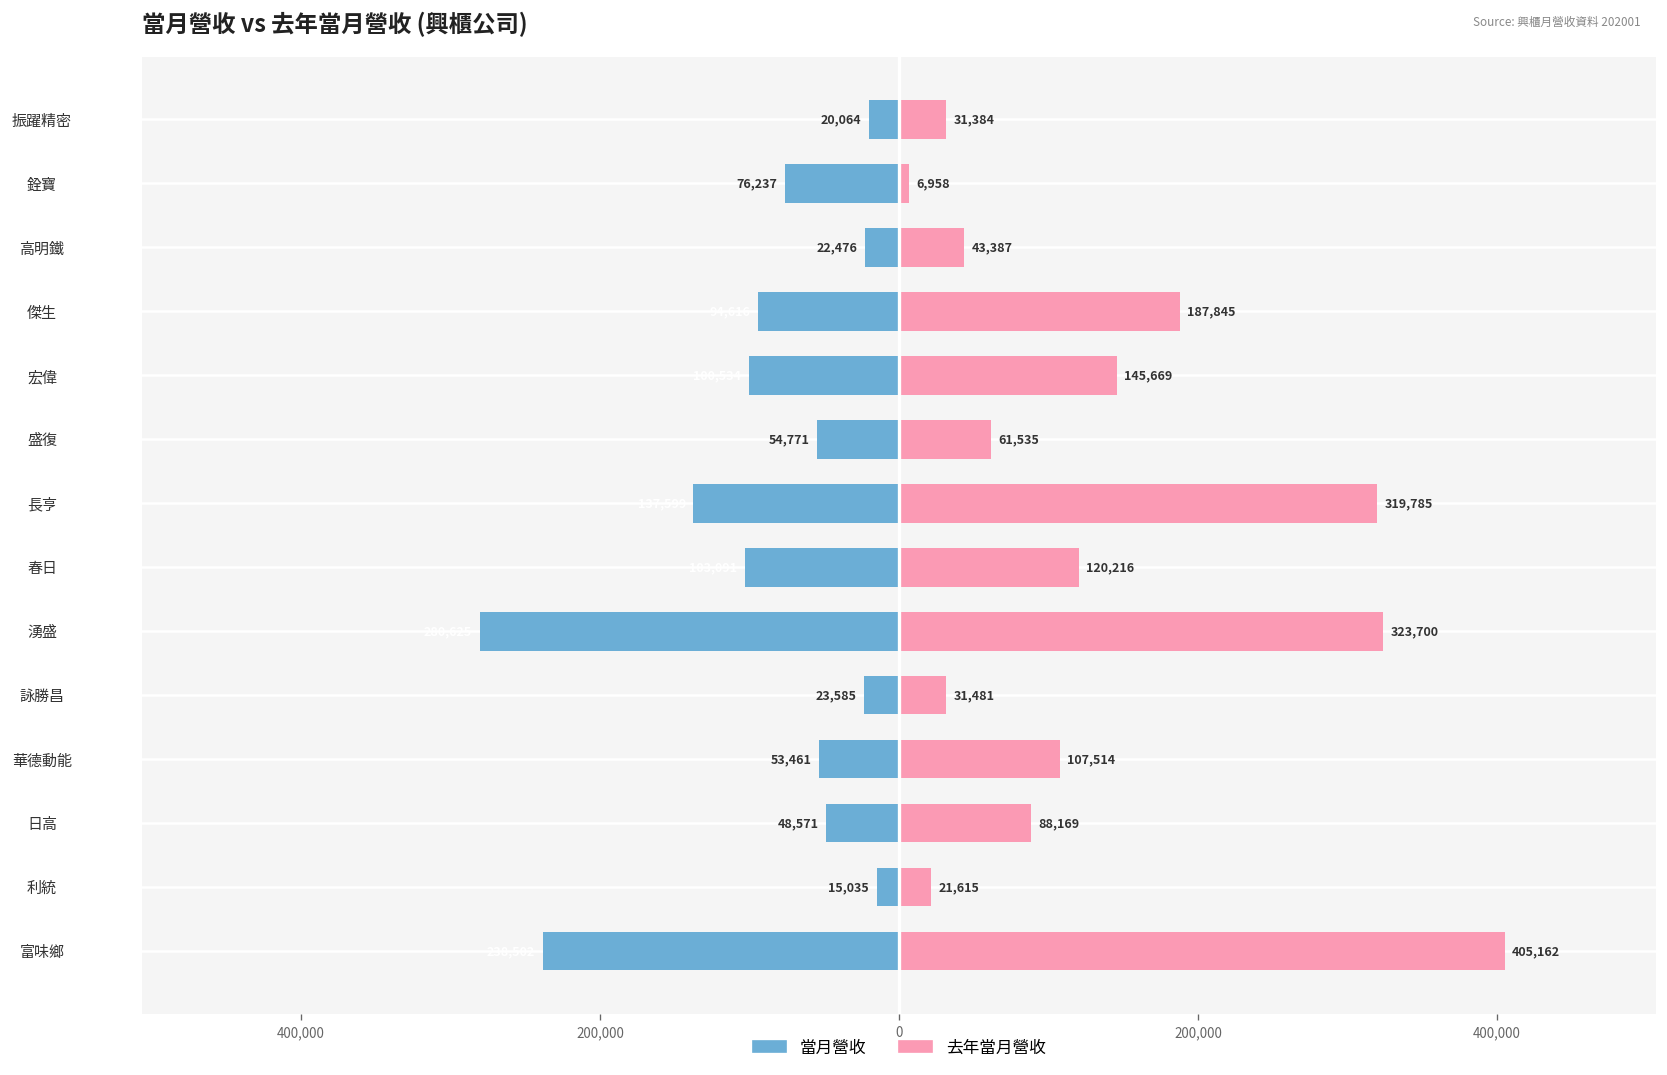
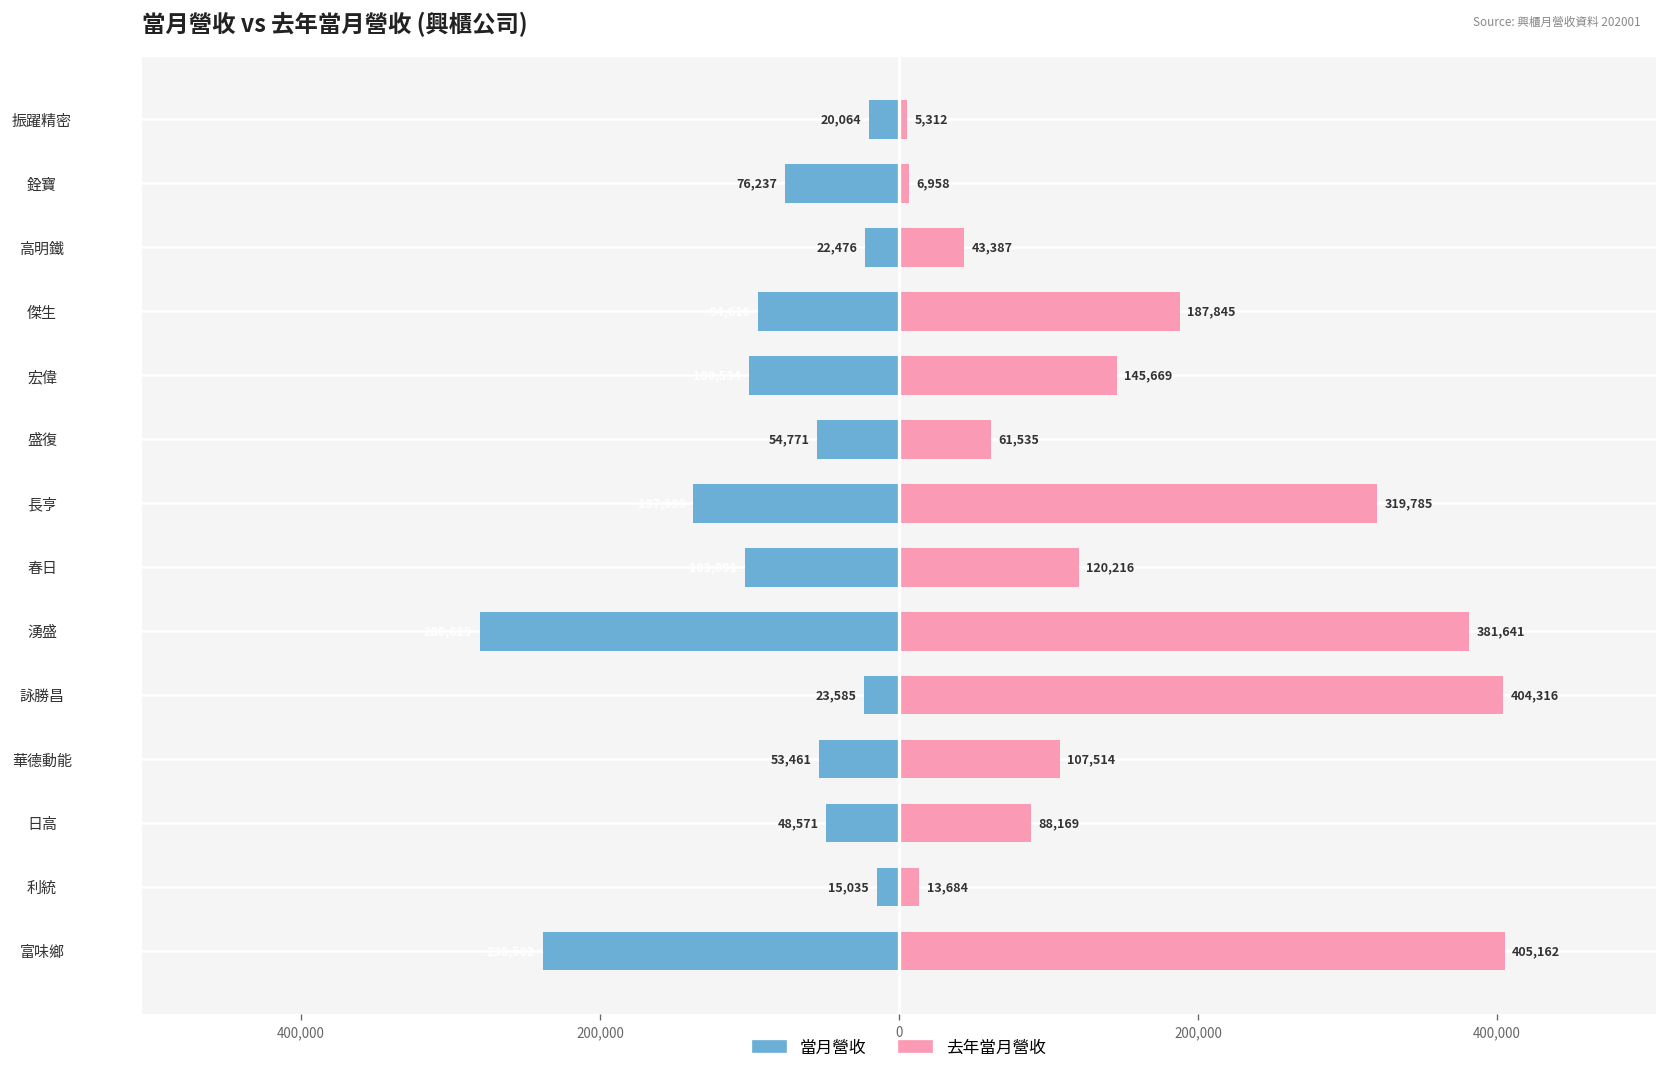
去年當月營收, 振躍精密: 31,384 -> 5,312
去年當月營收, 湧盛: 323,700 -> 381,641
去年當月營收, 詠勝昌: 31,481 -> 404,316
去年當月營收, 利統: 21,615 -> 13,684
